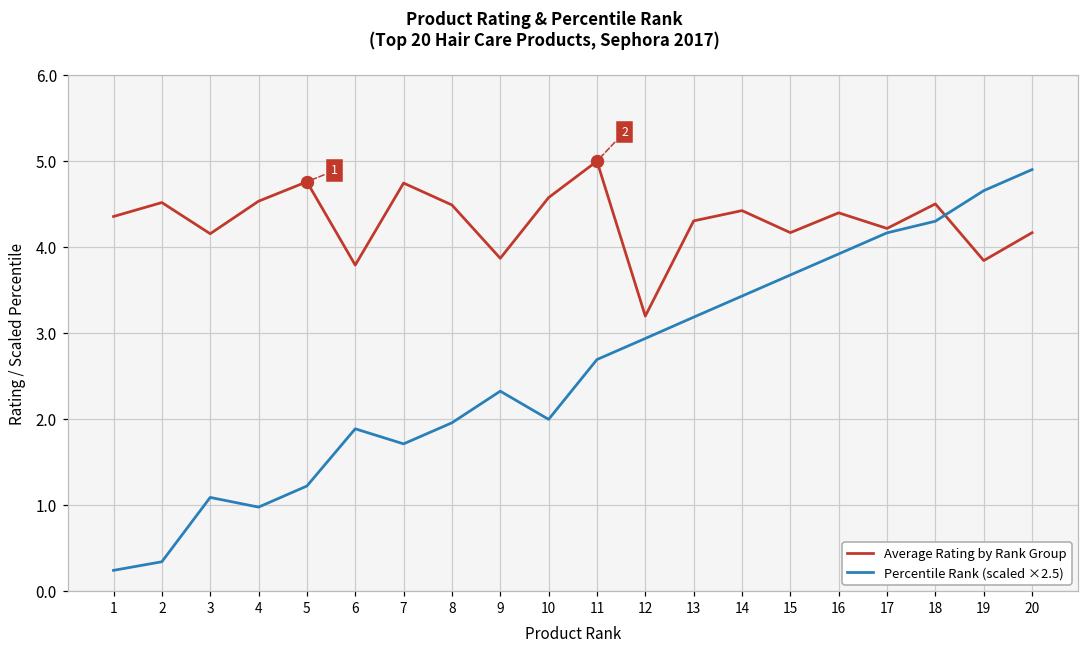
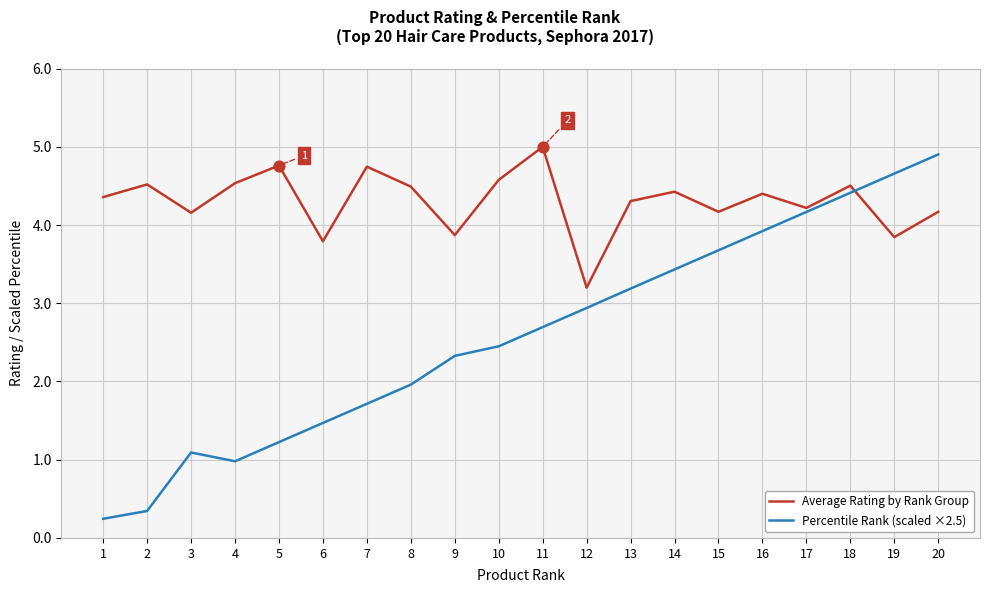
Percentile Rank (scaled ×2.5), 6: 1.9 -> 1.5
Percentile Rank (scaled ×2.5), 10: 2.0 -> 2.5
Percentile Rank (scaled ×2.5), 18: 4.3 -> 4.4
